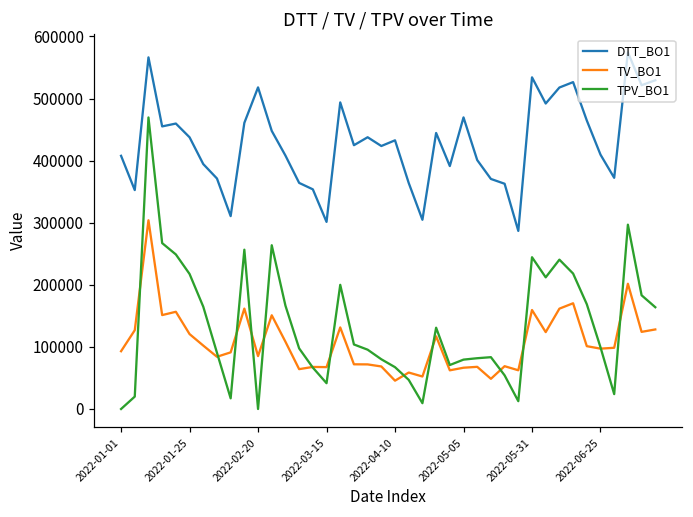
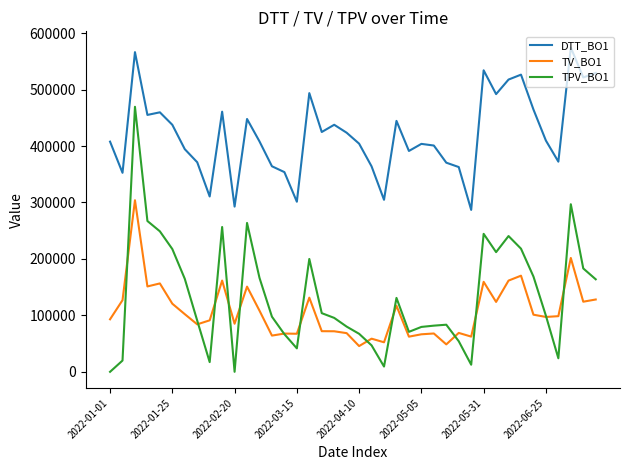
DTT_BO1, 2022-02-20: 520000 -> 290000
DTT_BO1, 2022-04-10: 430000 -> 400000
DTT_BO1, 2022-05-05: 470000 -> 400000
